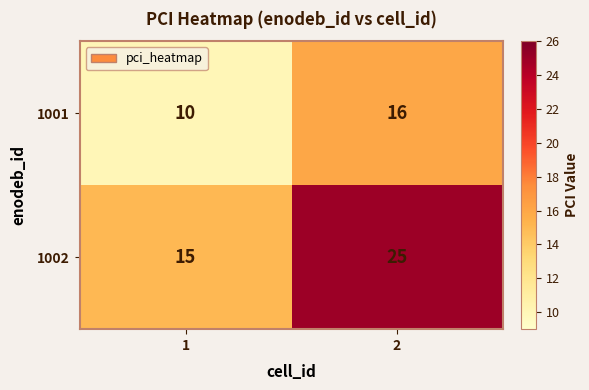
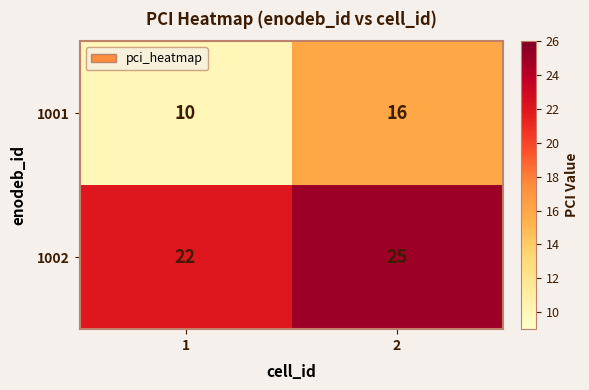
1002, 1: 15 -> 22
